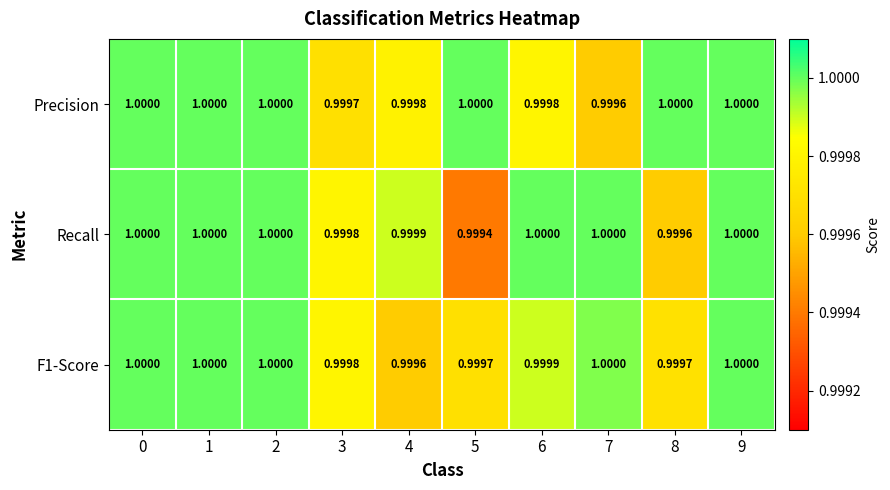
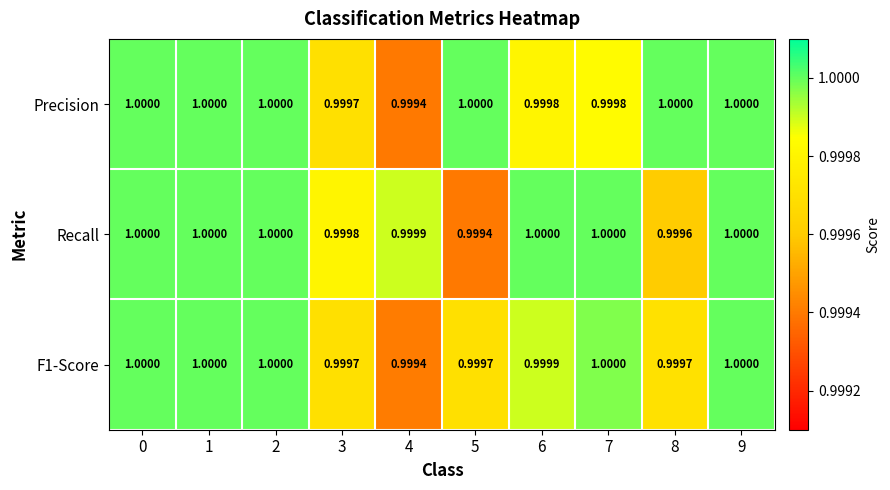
Precision, 4: 0.9998 -> 0.9994
Precision, 7: 0.9996 -> 0.9998
F1-Score, 3: 0.9998 -> 0.9997
F1-Score, 4: 0.9996 -> 0.9994
